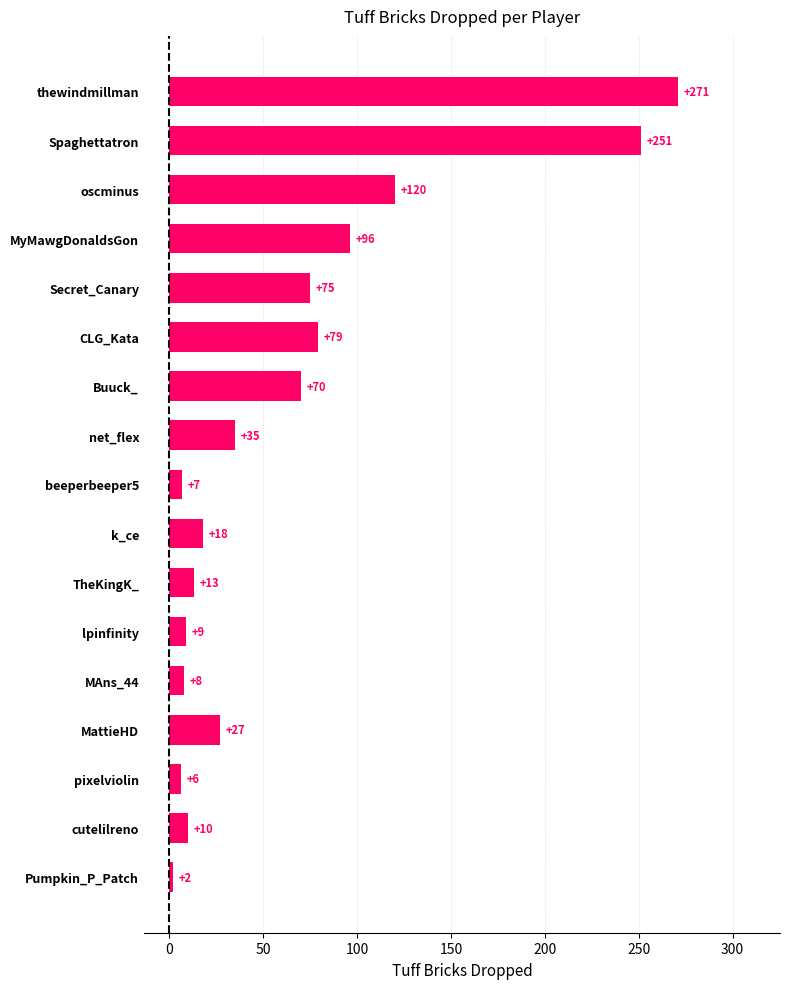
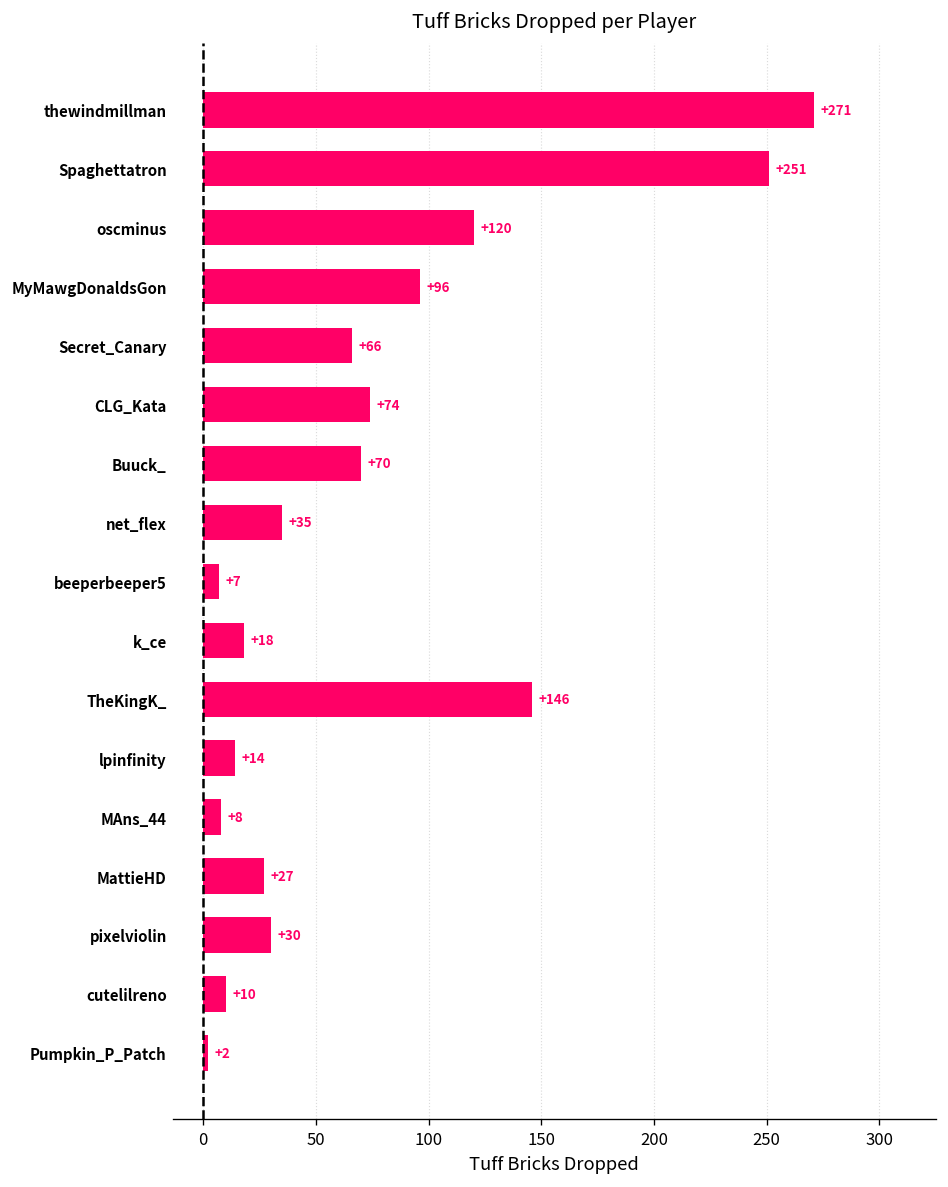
Secret_Canary: +75 -> +66
CLG_Kata: +79 -> +74
TheKingK_: +13 -> +146
lpinfinity: +9 -> +14
pixelviolin: +6 -> +30
